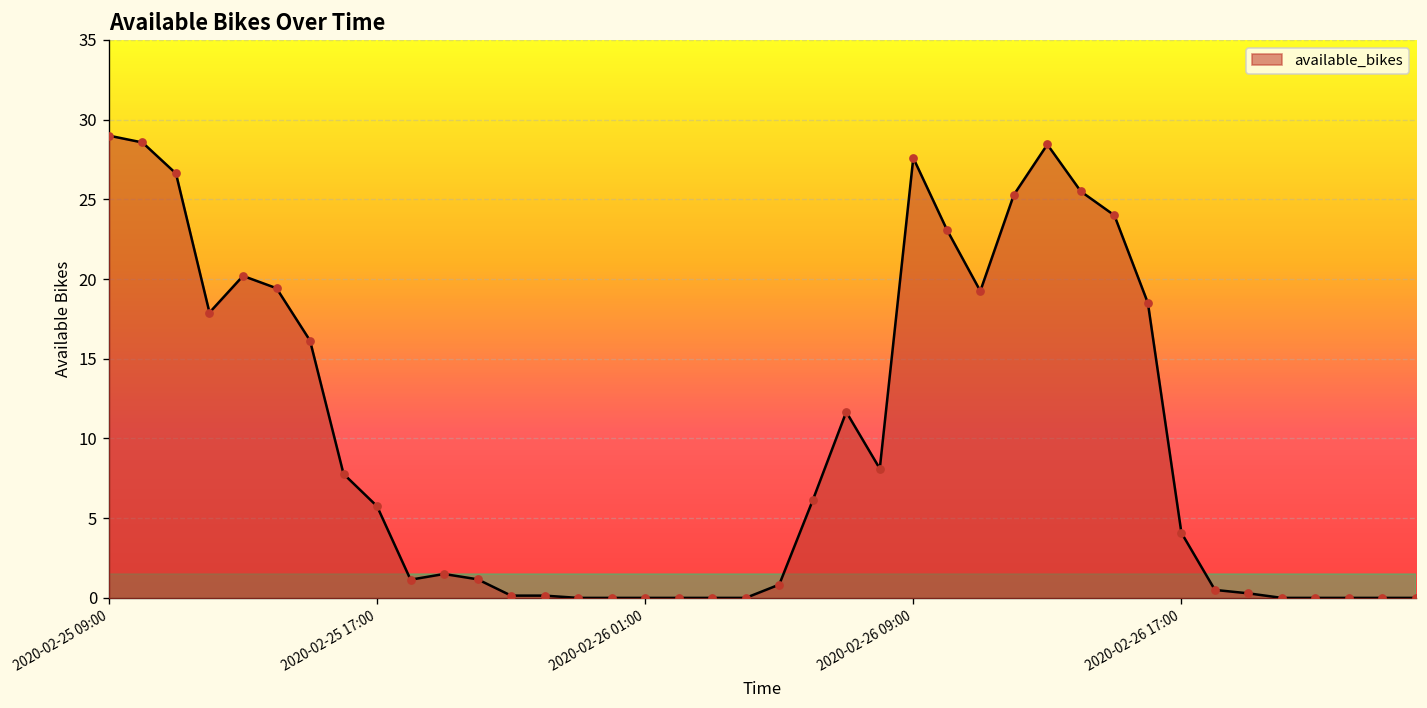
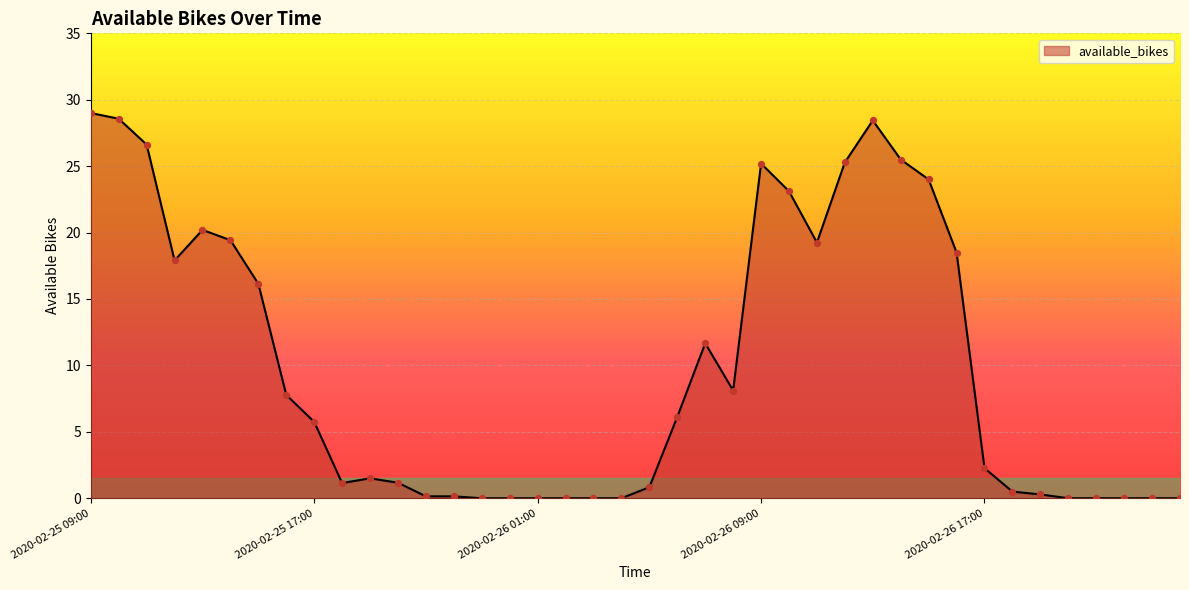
2020-02-26 09:00: 27.6 -> 25.2
2020-02-26 17:00: 4.1 -> 2.3
